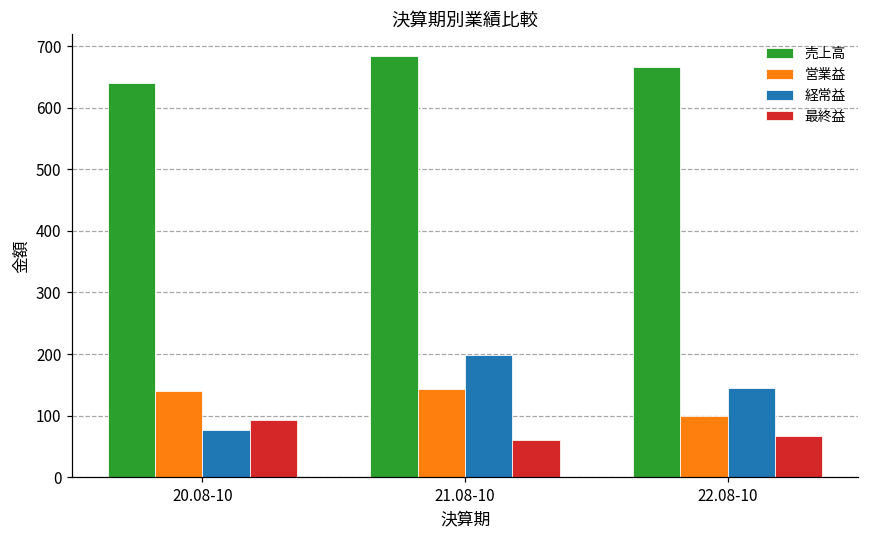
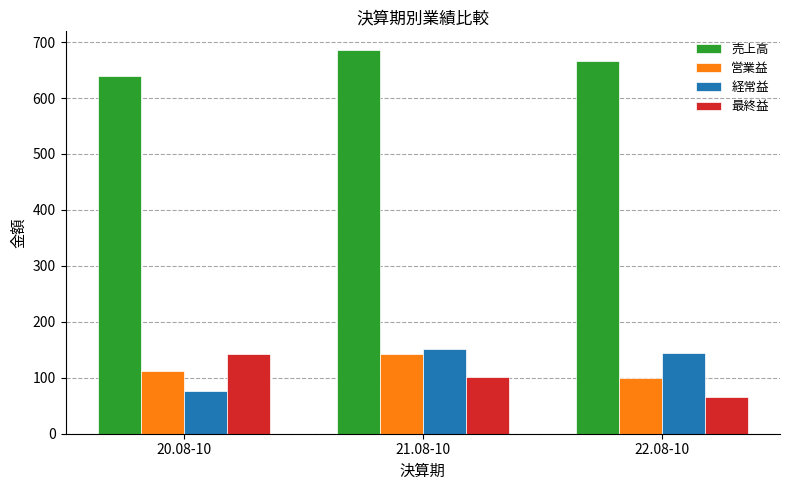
営業益, 20.08-10: 140 -> 110
最終益, 20.08-10: 90 -> 140
経常益, 21.08-10: 200 -> 150
最終益, 21.08-10: 60 -> 100
